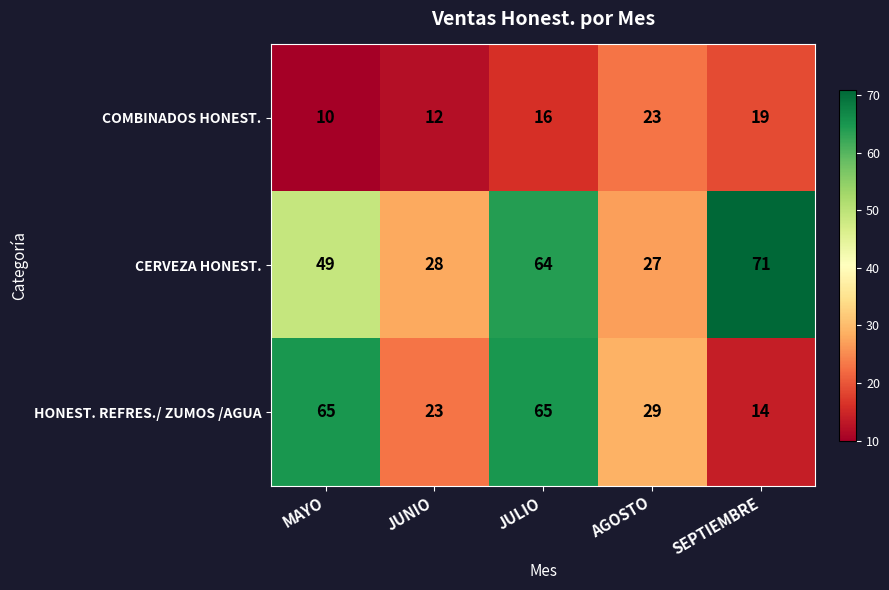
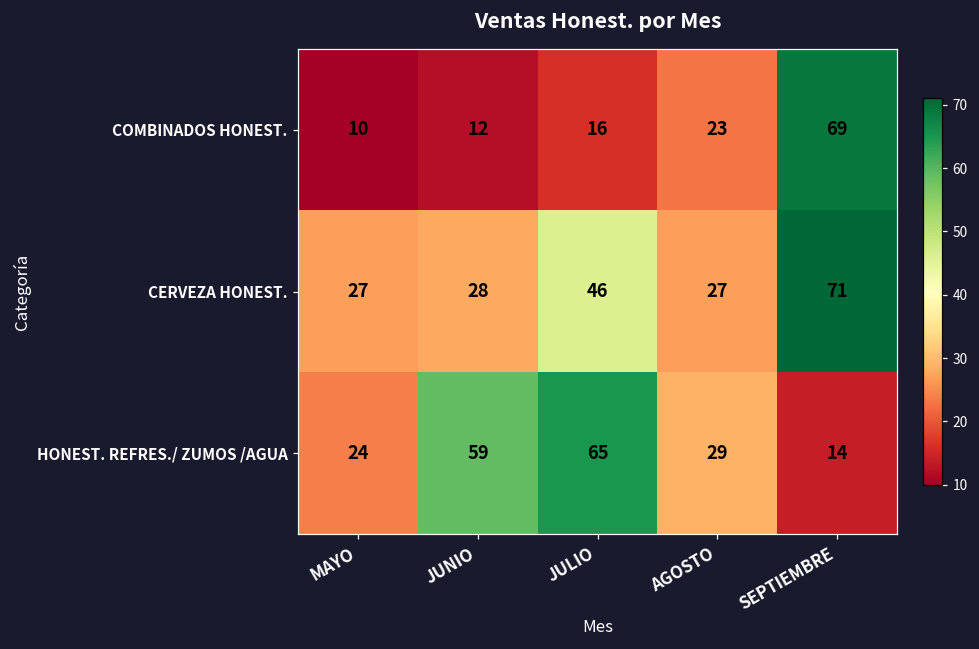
COMBINADOS HONEST., SEPTIEMBRE: 19 -> 69
CERVEZA HONEST., MAYO: 49 -> 27
CERVEZA HONEST., JULIO: 64 -> 46
HONEST. REFRES./ ZUMOS /AGUA, MAYO: 65 -> 24
HONEST. REFRES./ ZUMOS /AGUA, JUNIO: 23 -> 59
